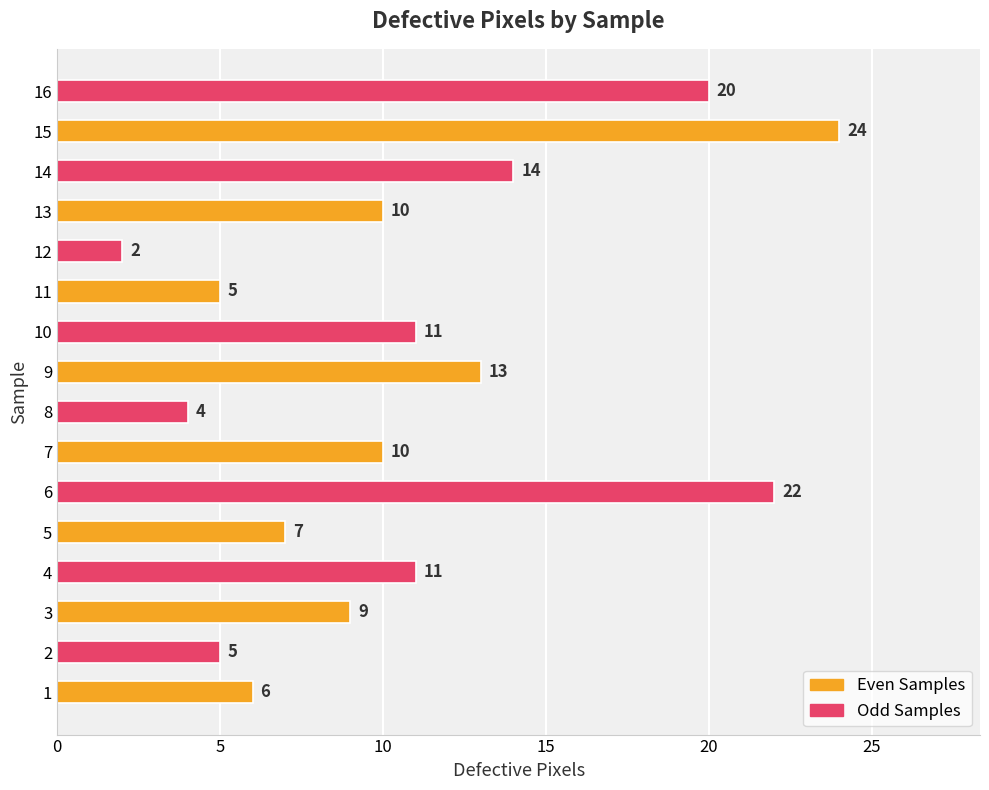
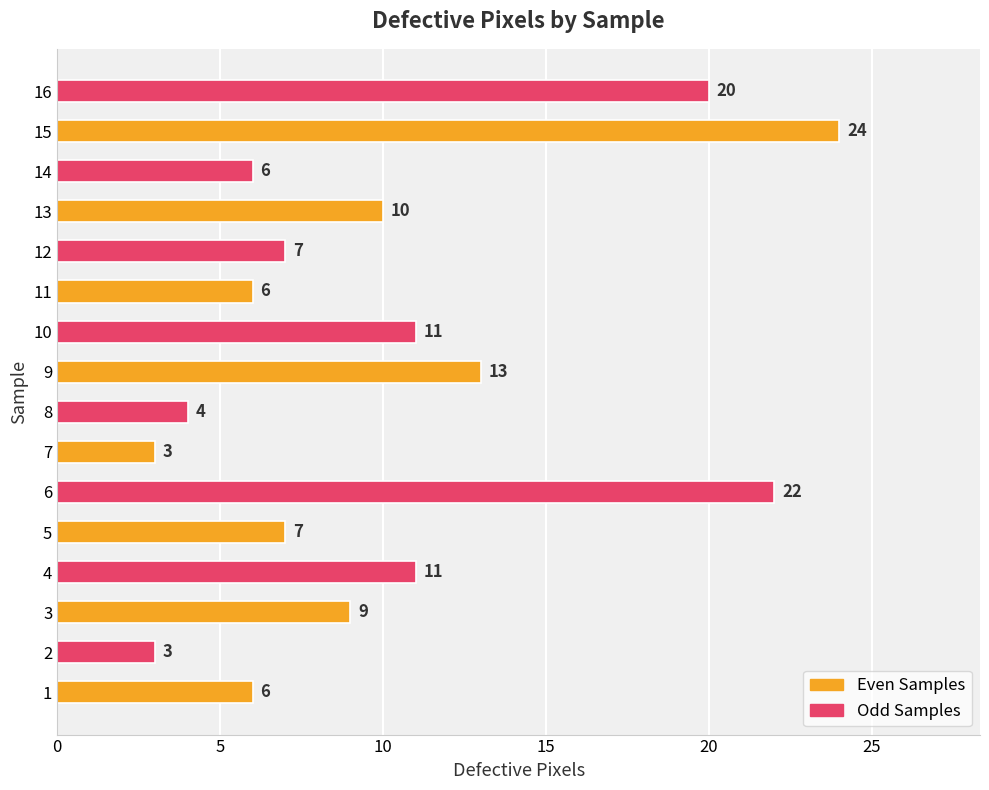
14: 14 -> 6
12: 2 -> 7
11: 5 -> 6
7: 10 -> 3
2: 5 -> 3
